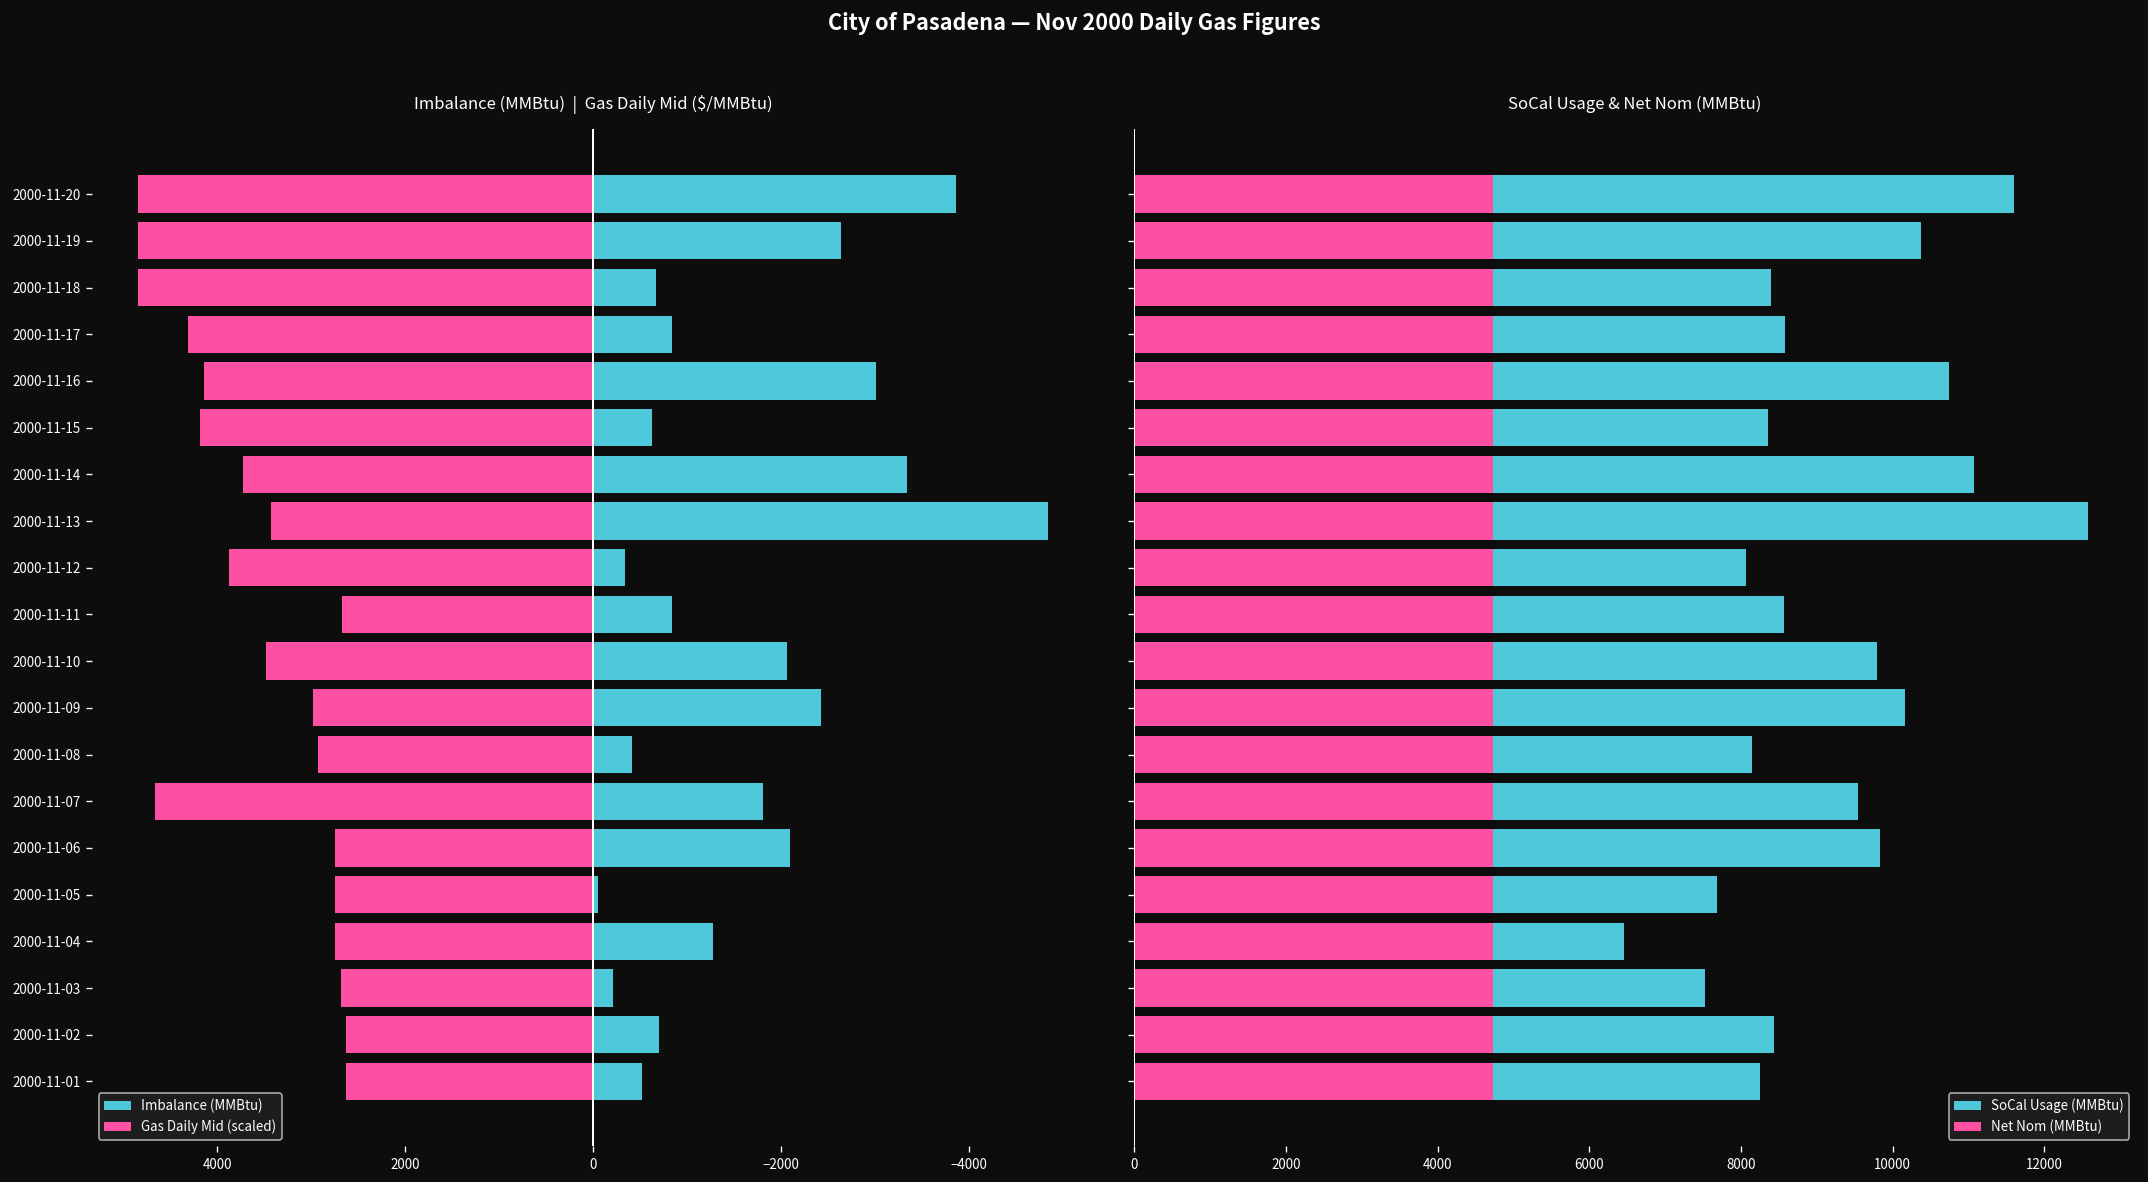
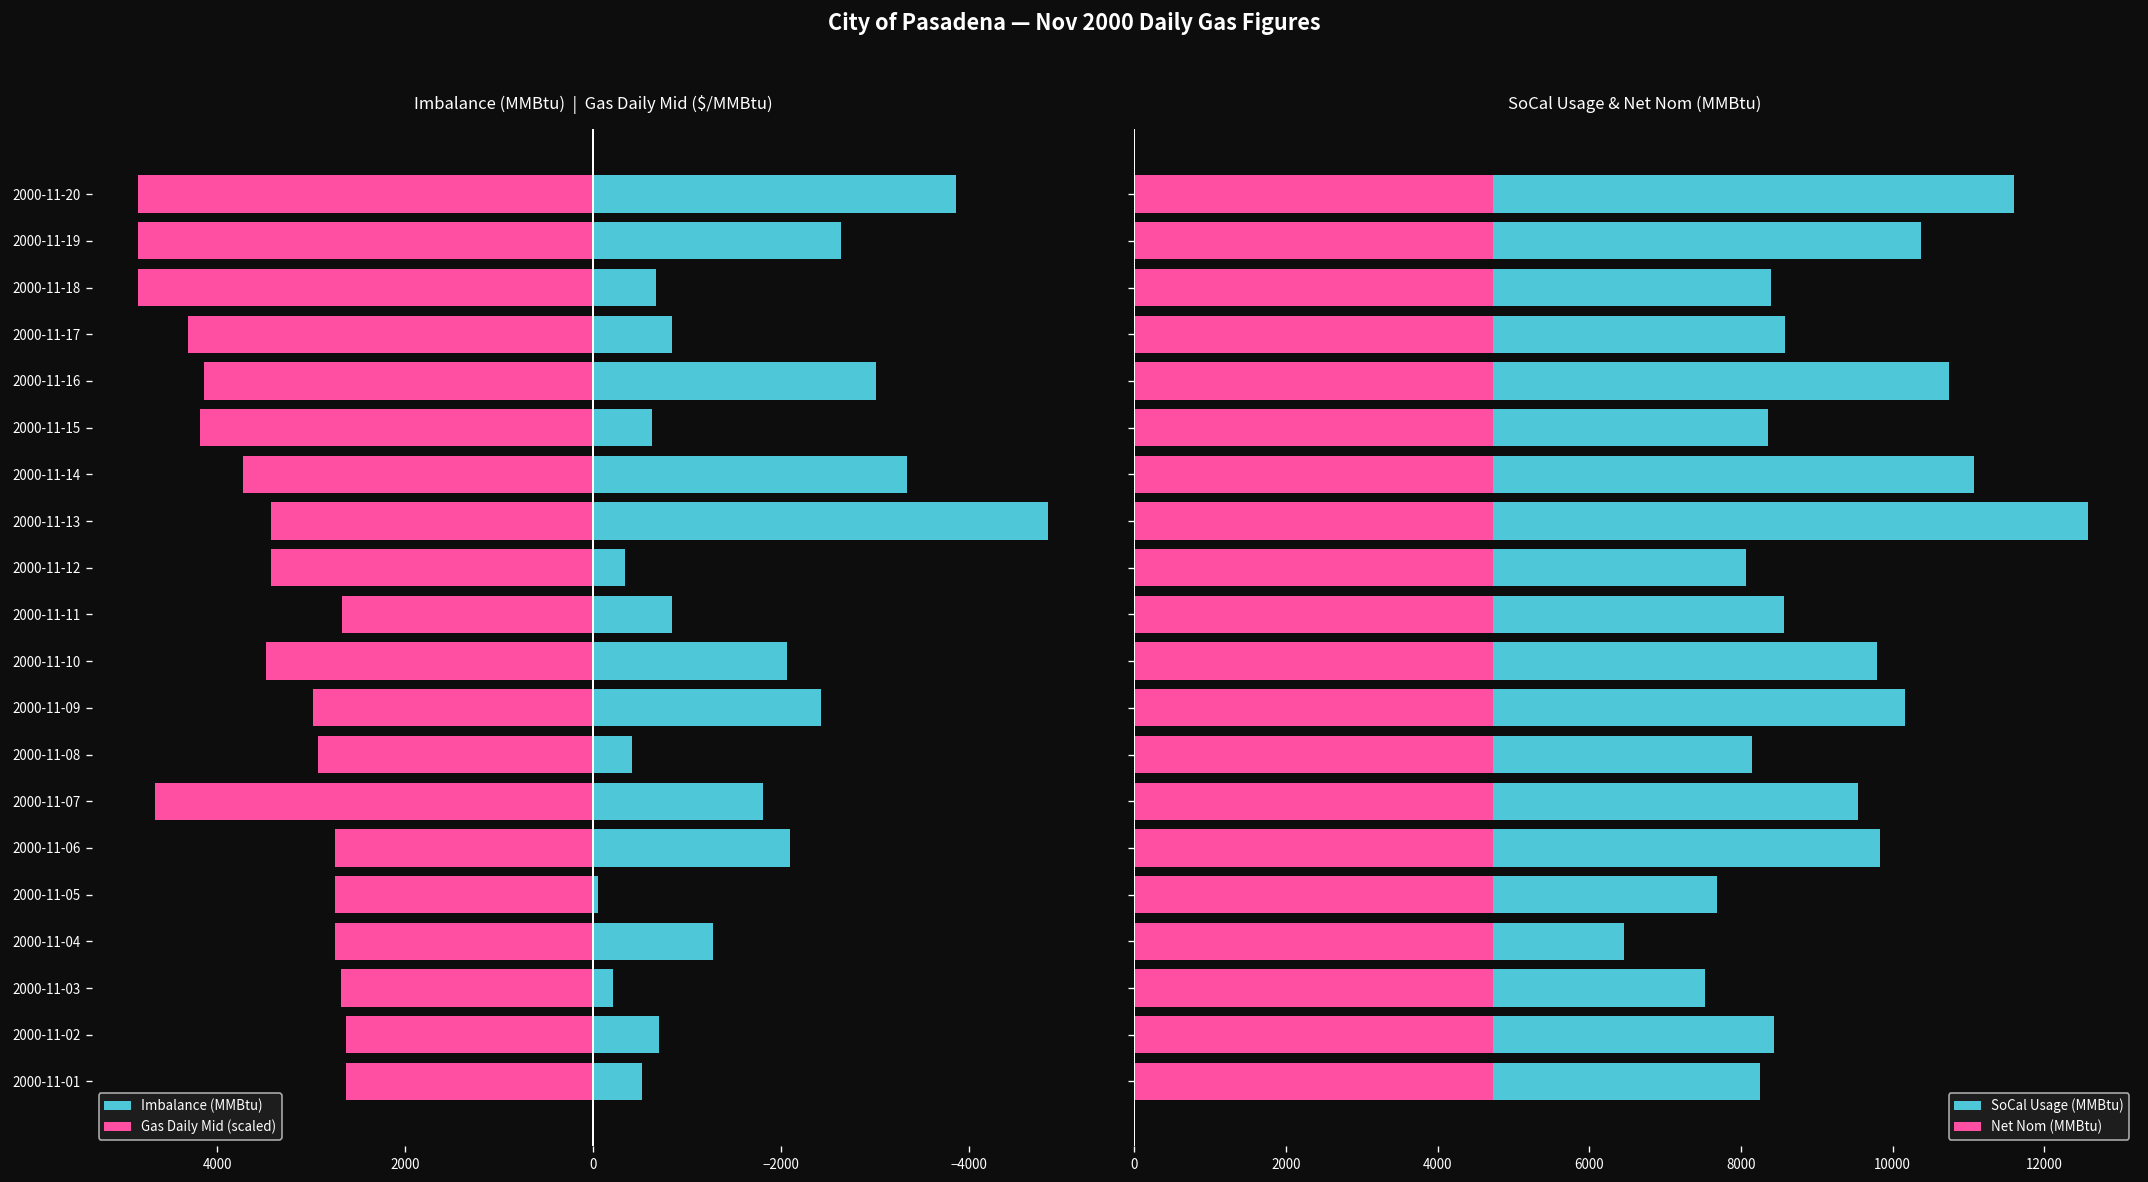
Imbalance (MMBtu) | Gas Daily Mid ($/MMBtu), Gas Daily Mid (scaled), 2000-11-12: 3900 -> 3400
